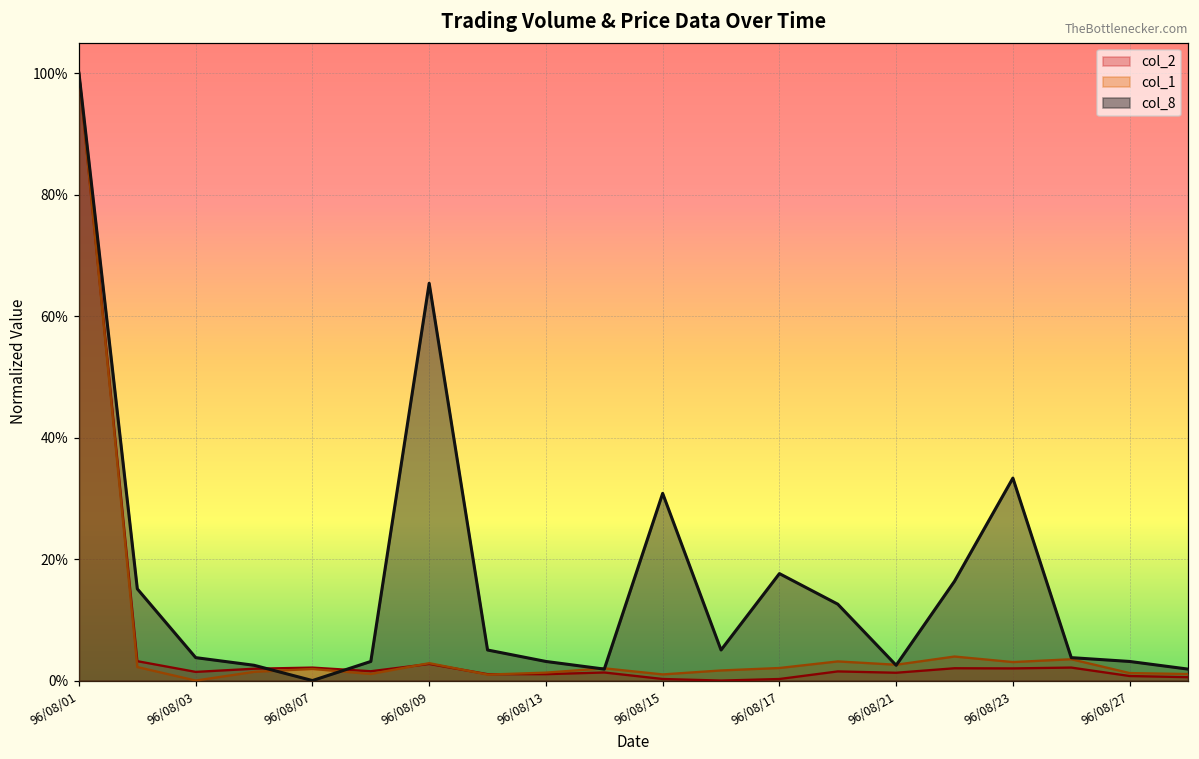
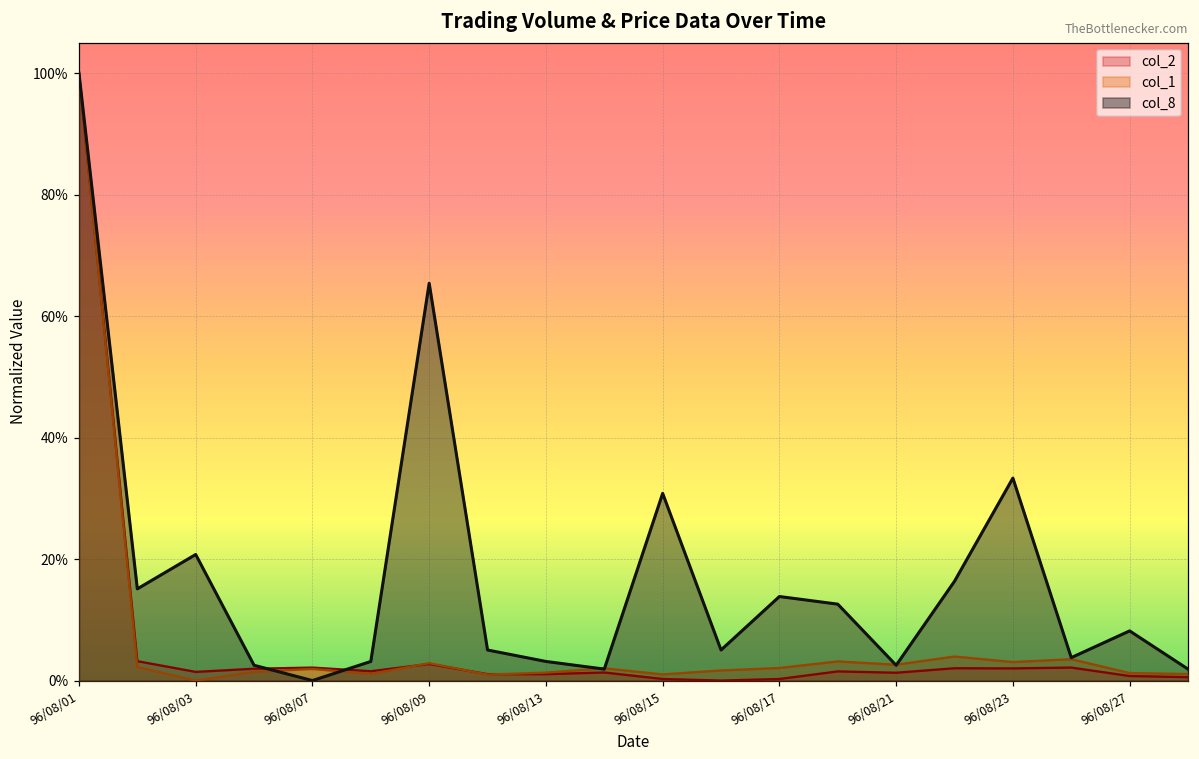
col_8, 96/08/03: 4% -> 21%
col_8, 96/08/17: 18% -> 14%
col_8, 96/08/27: 3% -> 8%
